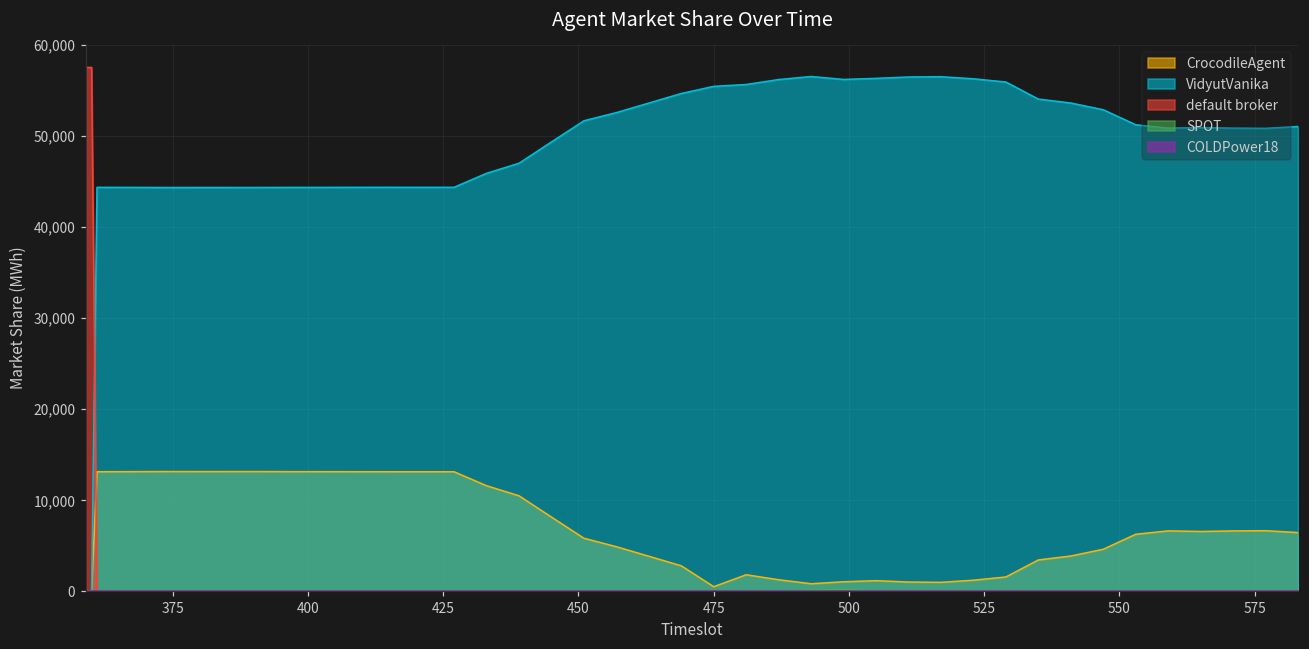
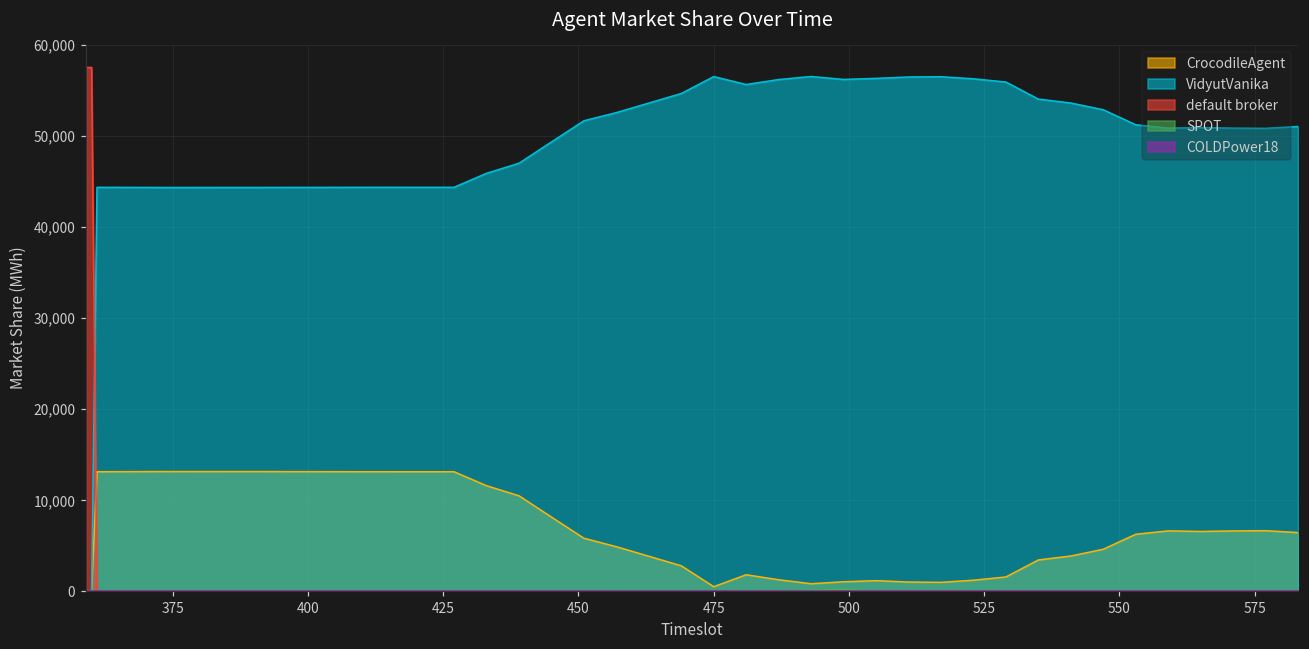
VidyutVanika, 475: 55,000 -> 57,000
